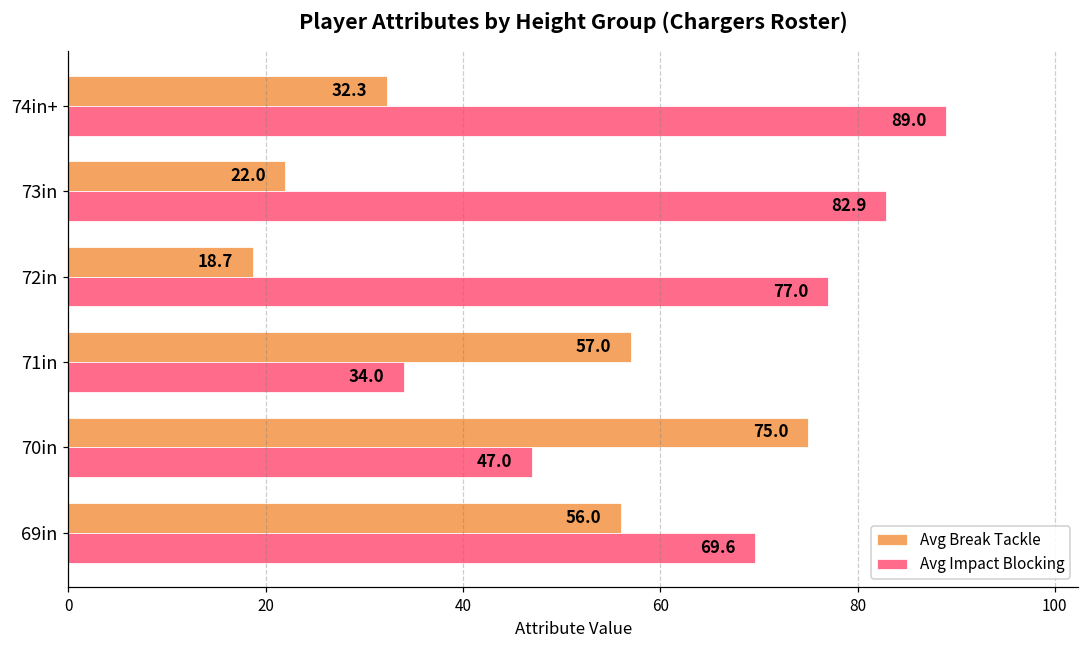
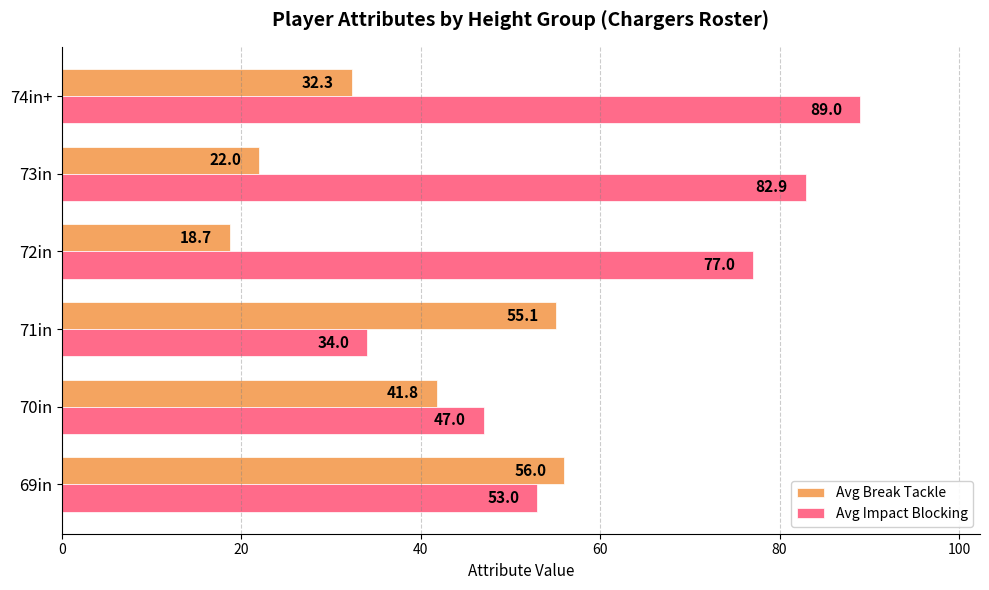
Avg Break Tackle, 71in: 57.0 -> 55.1
Avg Break Tackle, 70in: 75.0 -> 41.8
Avg Impact Blocking, 69in: 69.6 -> 53.0
